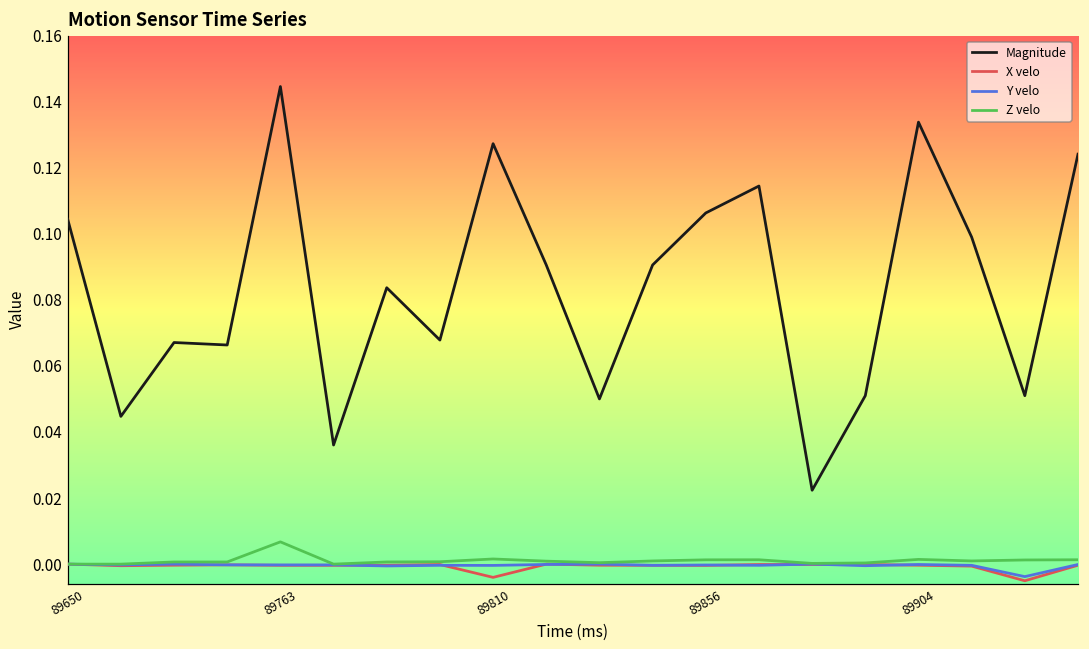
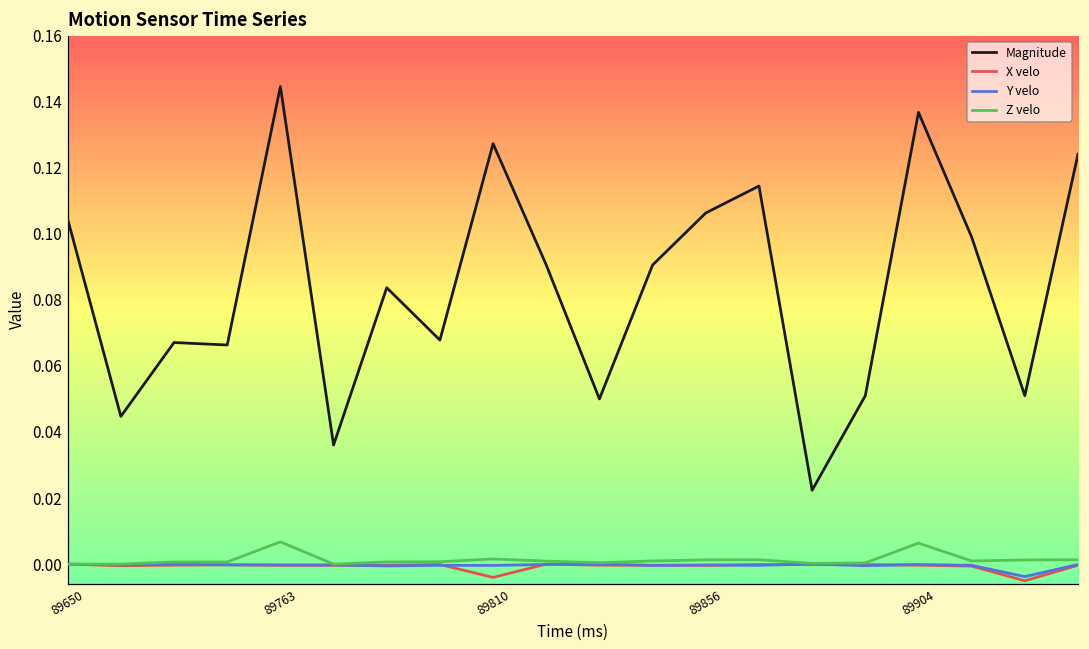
Magnitude, 89904: 0.134 -> 0.137
Z velo, 89904: 0.001 -> 0.006
